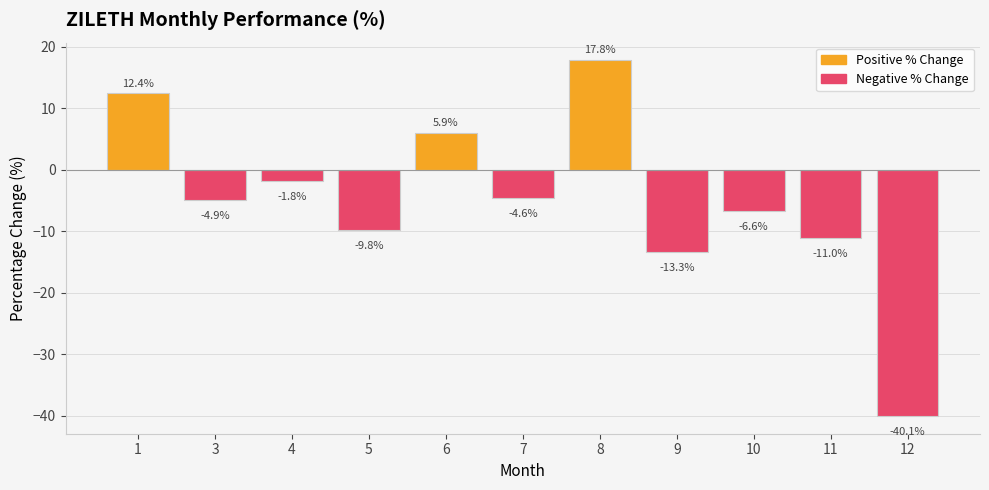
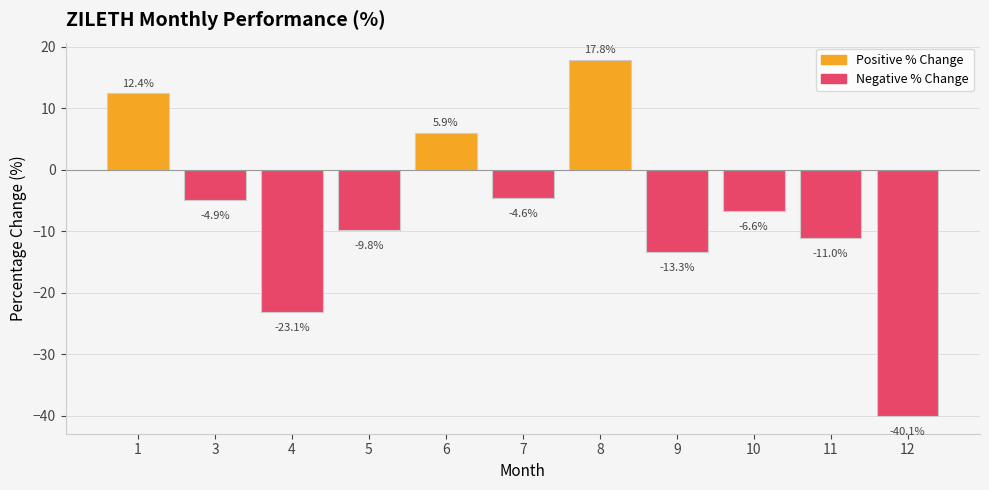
4: -1.8% -> -23.1%
